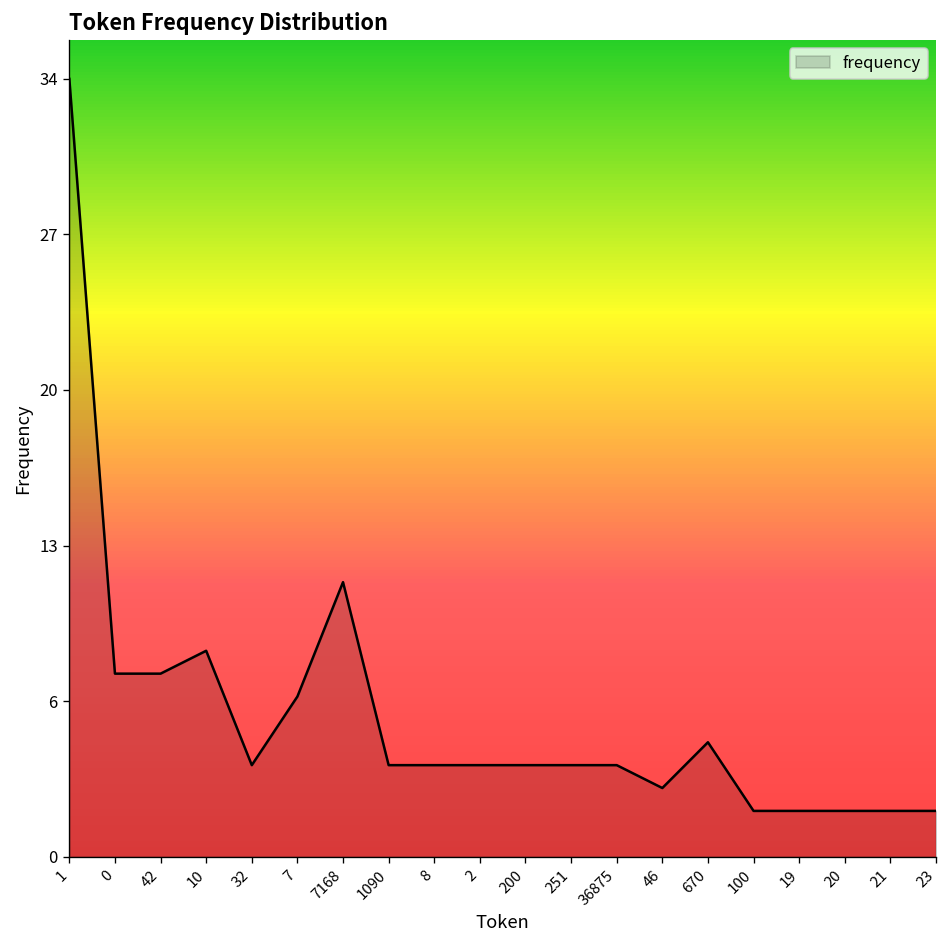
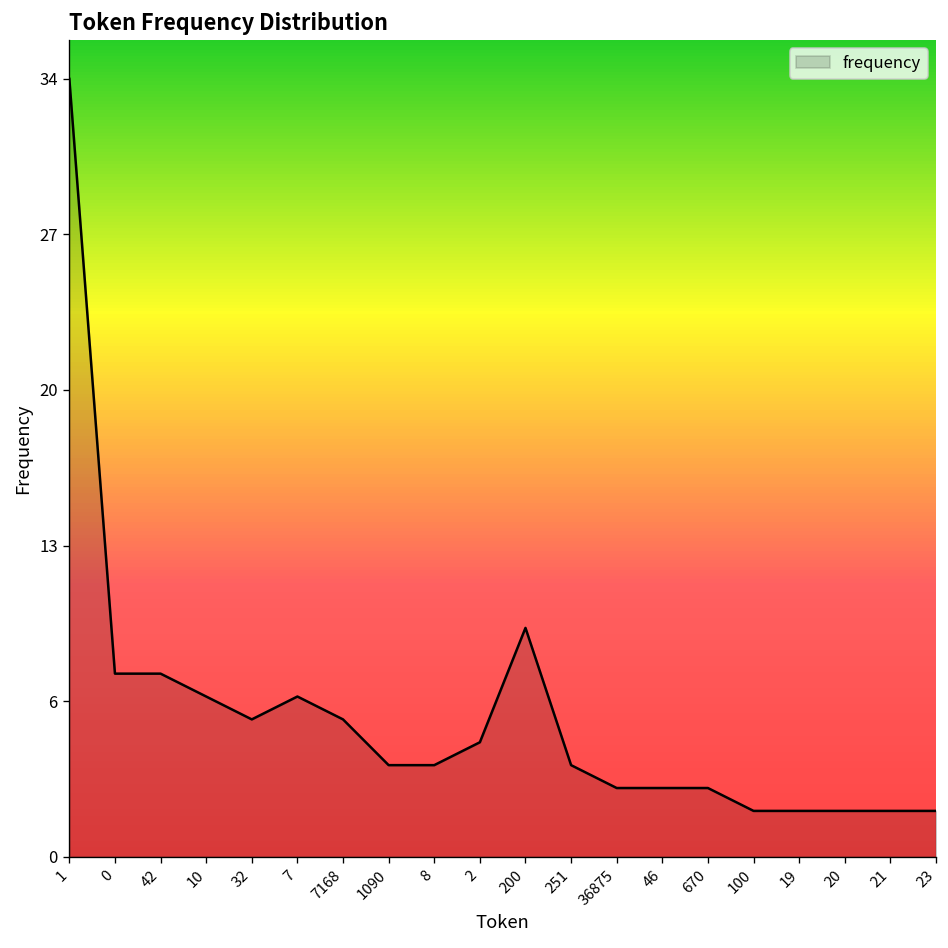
10: 9 -> 7
32: 4 -> 6
7168: 12 -> 6
2: 4 -> 5
200: 4 -> 10
36875: 4 -> 3
670: 5 -> 3
